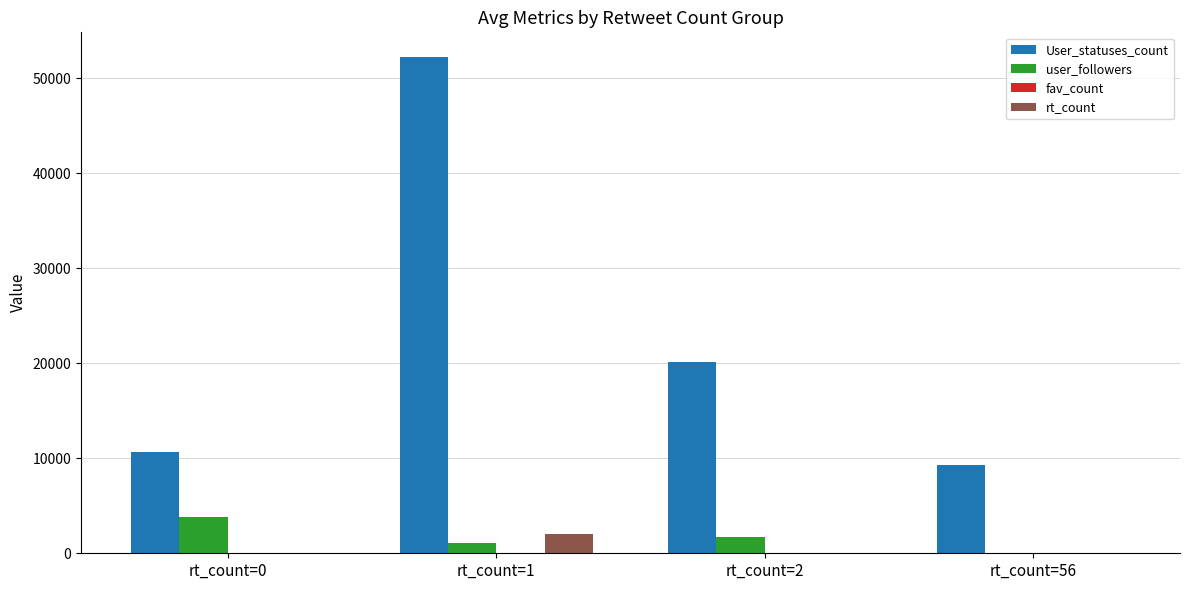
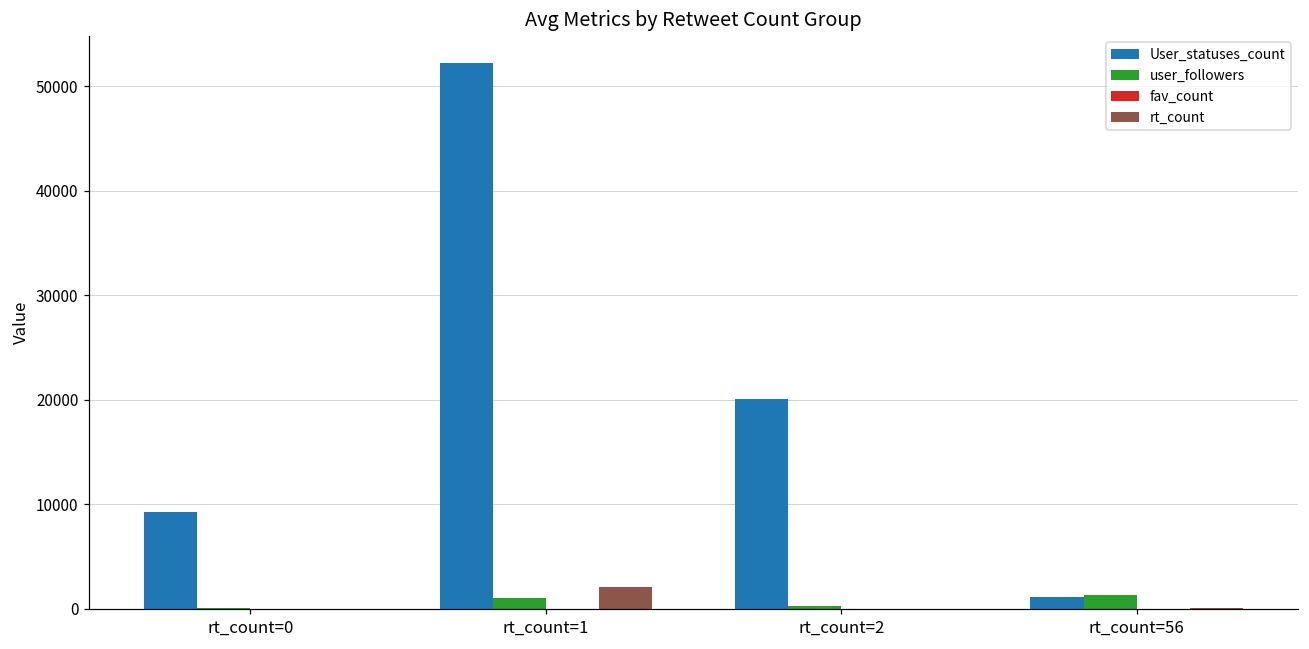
User_statuses_count, rt_count=0: 11000 -> 9000
user_followers, rt_count=0: 4000 -> 0
user_followers, rt_count=2: 2000 -> 0
User_statuses_count, rt_count=56: 9000 -> 1000
user_followers, rt_count=56: 0 -> 1000
